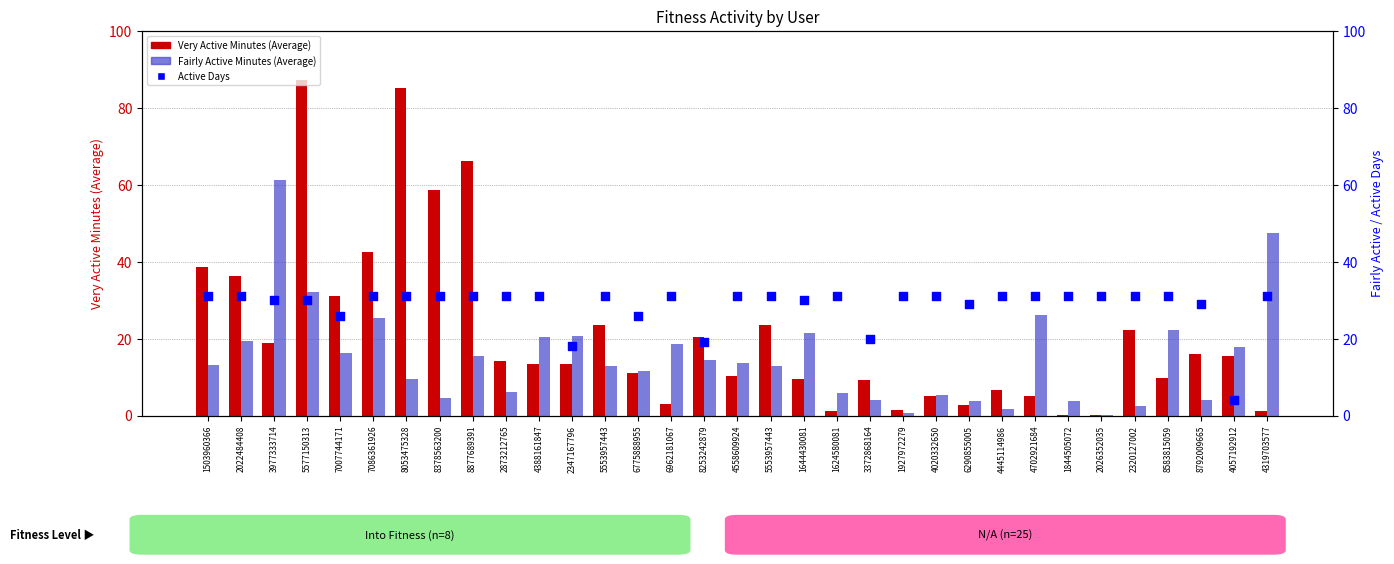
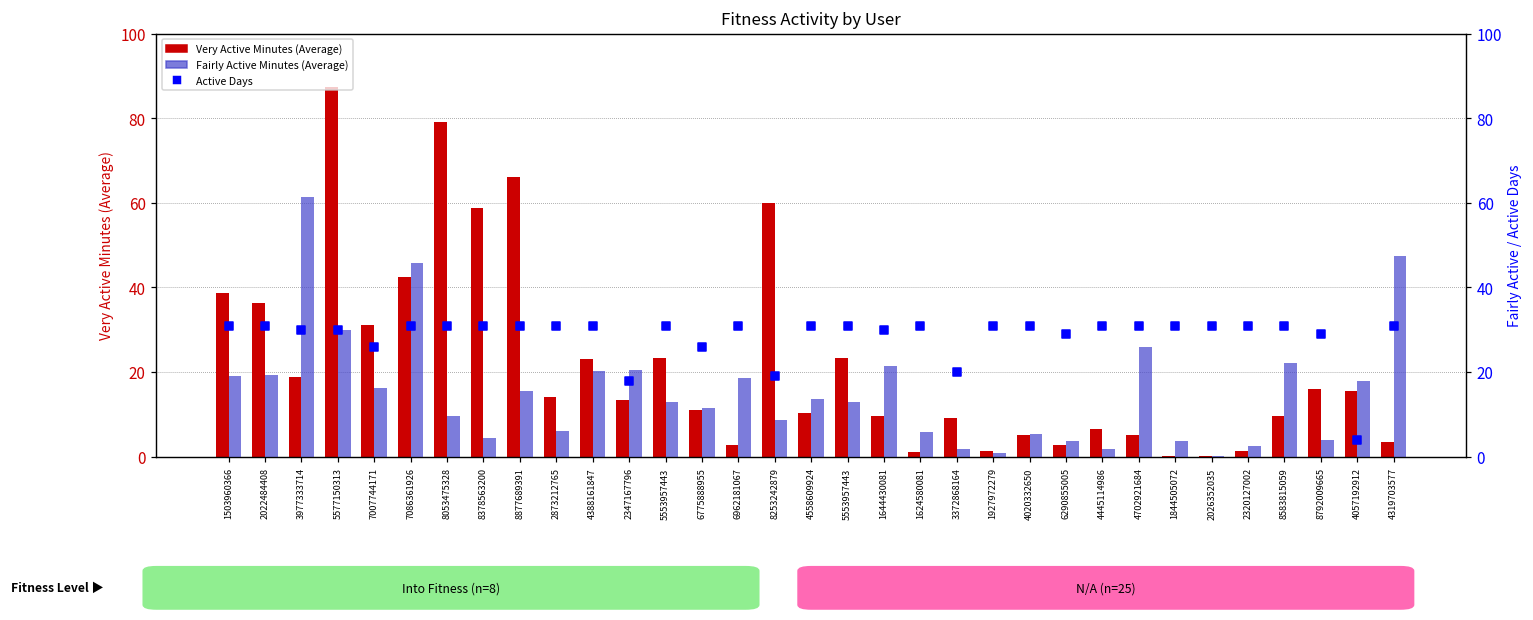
Very Active Minutes (Average), 8053475328: 85 -> 79
Very Active Minutes (Average), 4388161847: 13 -> 23
Very Active Minutes (Average), 8253242879: 21 -> 60
Very Active Minutes (Average), 2320127002: 22 -> 1
Very Active Minutes (Average), 4319703577: 1 -> 4
Fairly Active Minutes (Average), 1503960366: 13 -> 19
Fairly Active Minutes (Average), 5577150313: 32 -> 30
Fairly Active Minutes (Average), 7086361926: 25 -> 46
Fairly Active Minutes (Average), 8253242879: 14 -> 9
Fairly Active Minutes (Average), 3372868164: 4 -> 2
